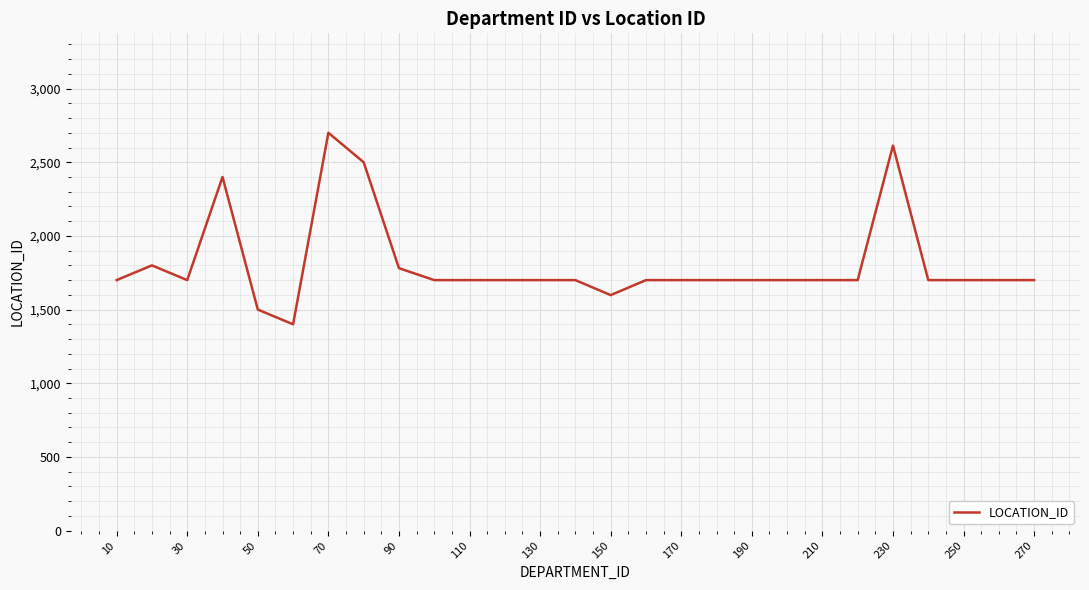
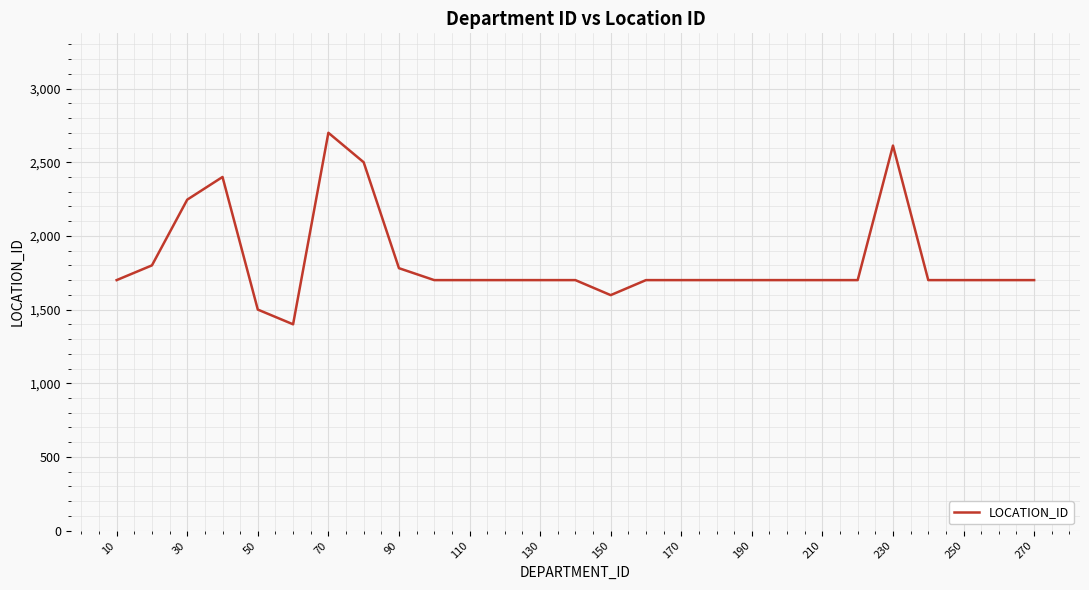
30: 1,700 -> 2,250
